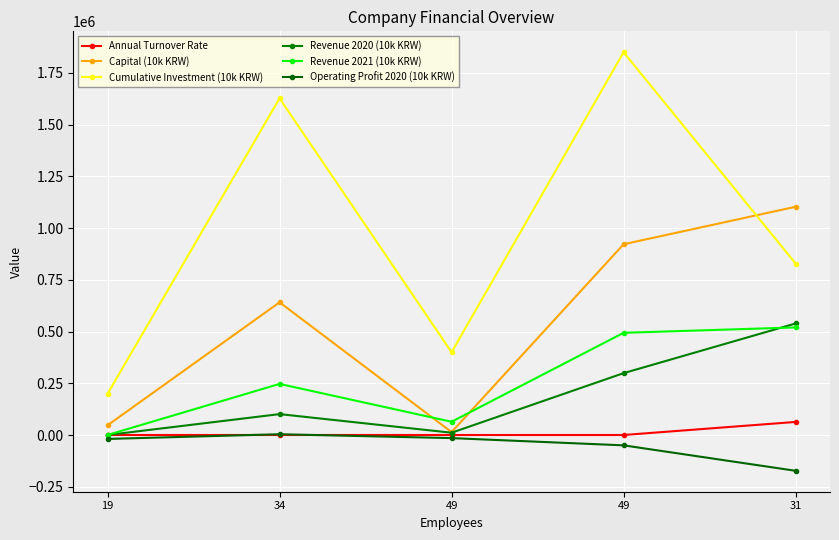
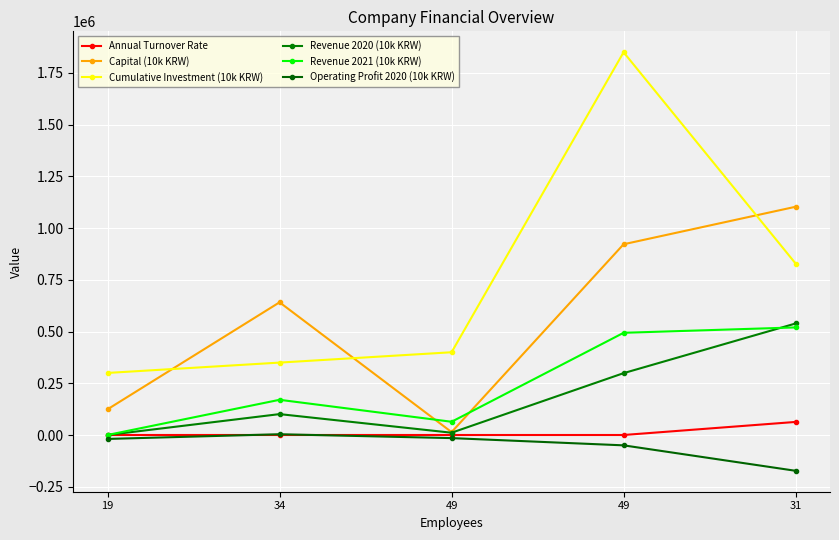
Capital (10k KRW), 19: 50000 -> 120000
Cumulative Investment (10k KRW), 19: 200000 -> 300000
Cumulative Investment (10k KRW), 34: 1630000 -> 350000
Revenue 2021 (10k KRW), 34: 250000 -> 170000
